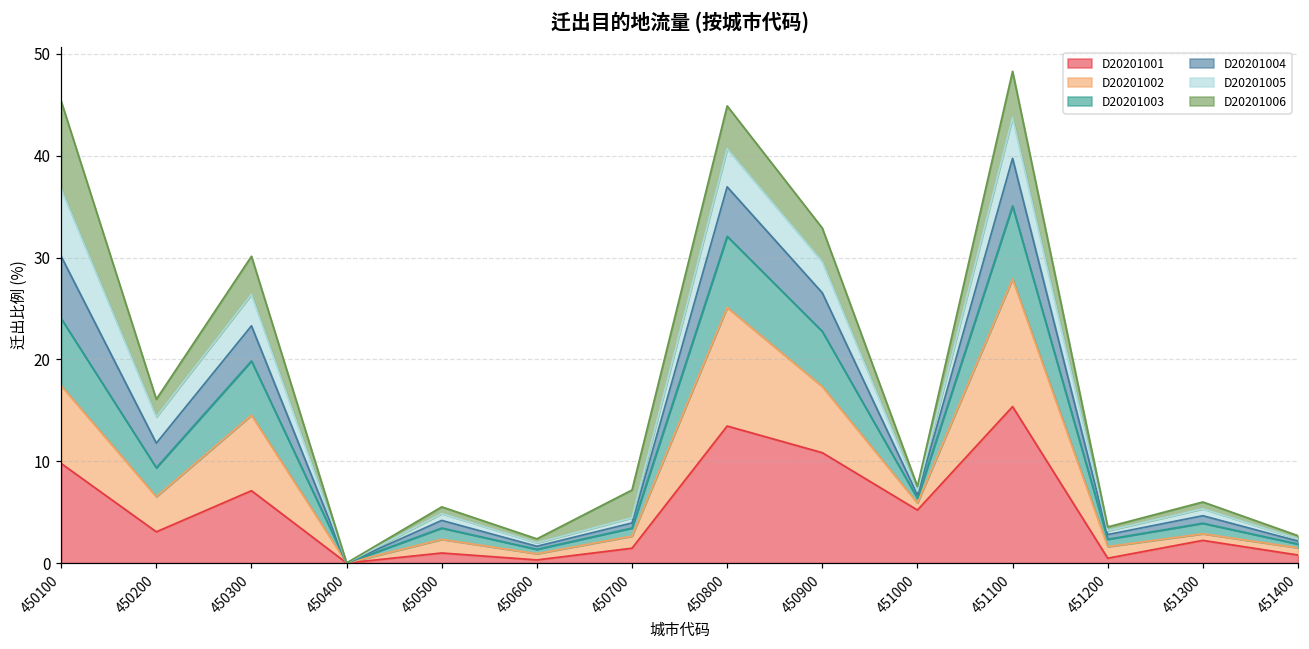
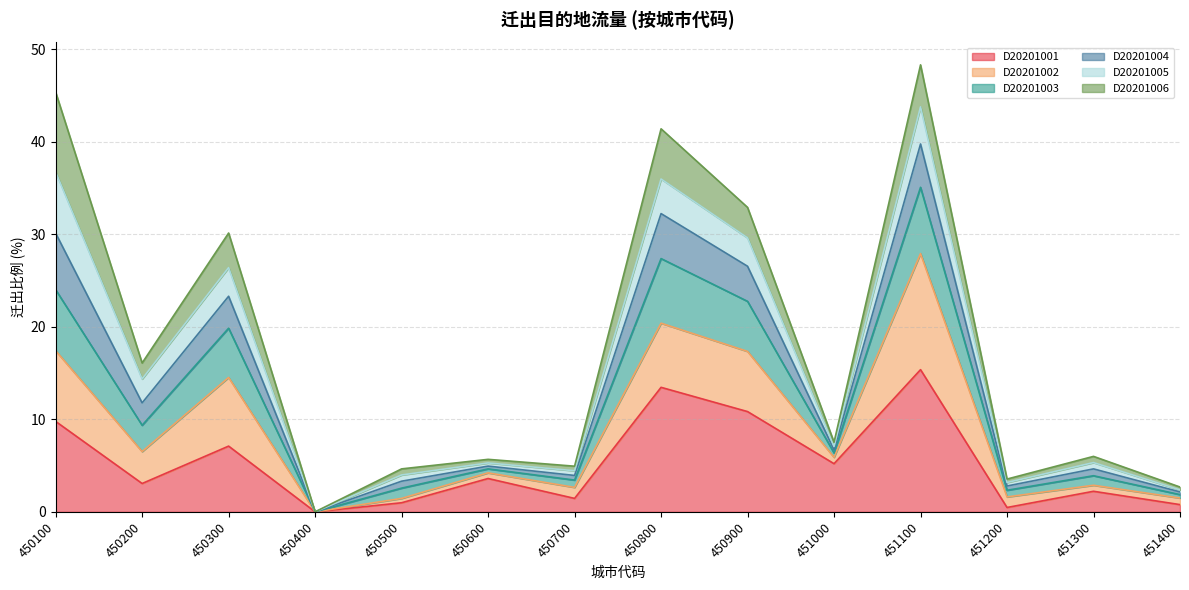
D20201002, 450500: 1 -> 0
D20201001, 450600: 0 -> 4
D20201006, 450700: 3 -> 0
D20201002, 450800: 12 -> 7
D20201006, 450800: 4 -> 5
